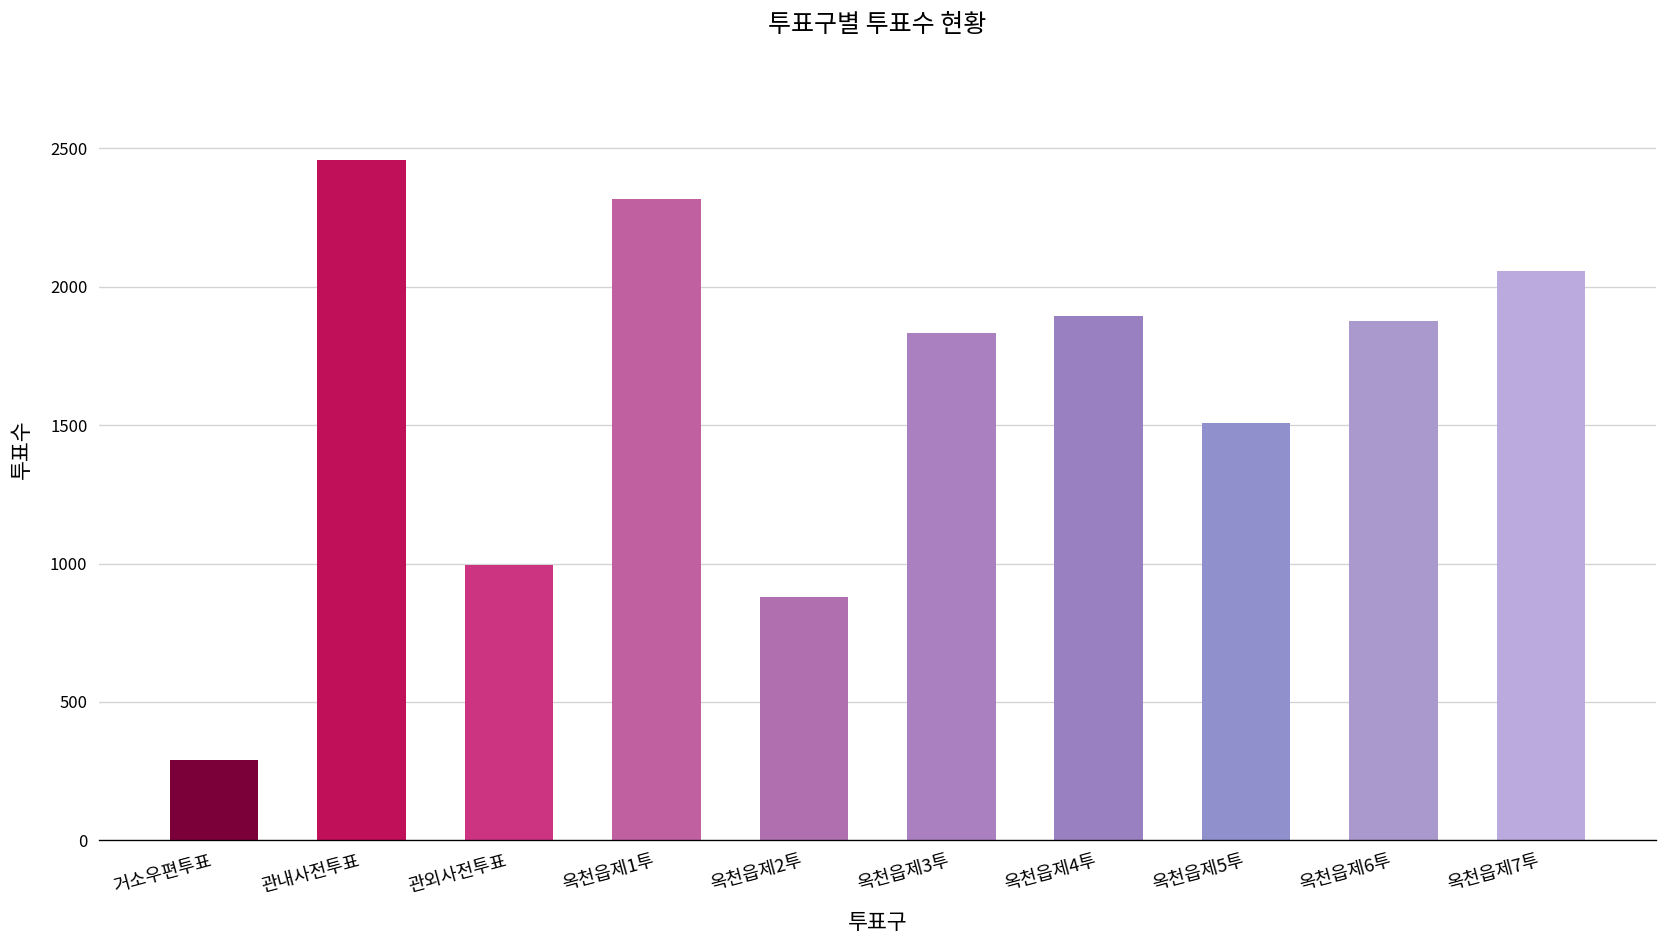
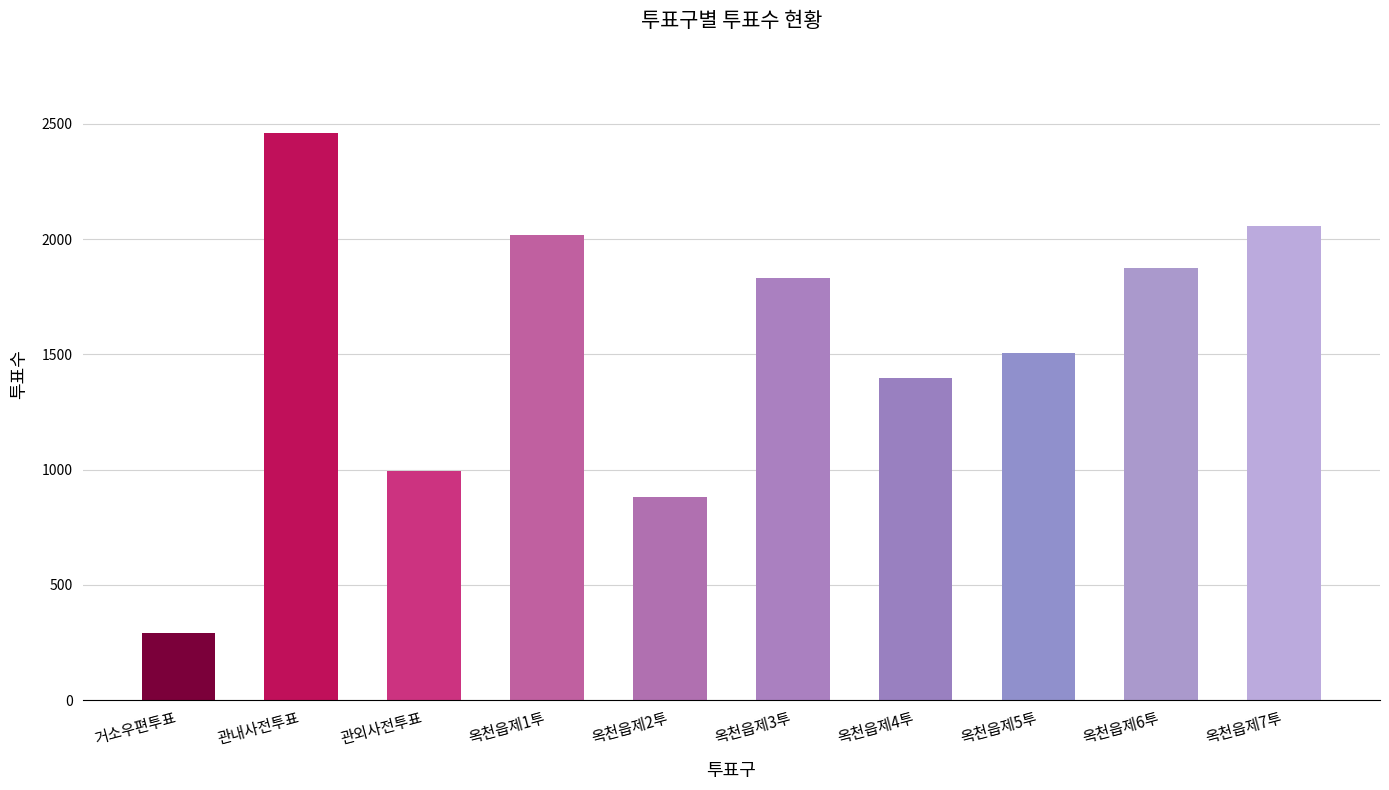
옥천읍제1투: 2320 -> 2020
옥천읍제4투: 1900 -> 1400
